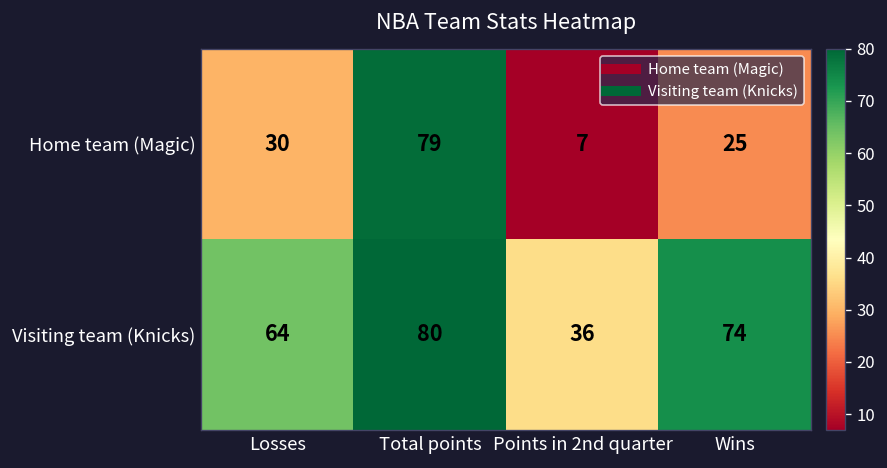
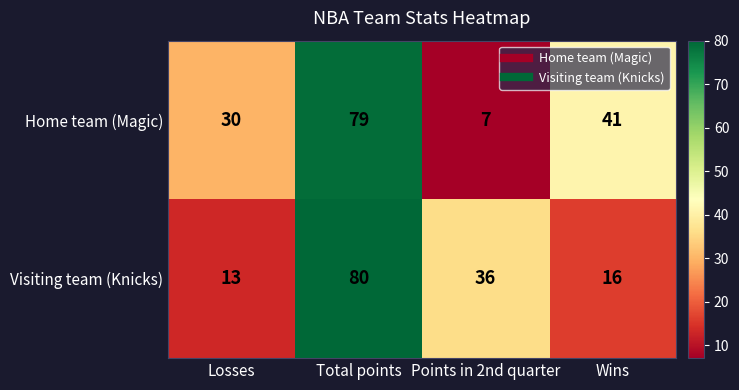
Home team (Magic), Wins: 25 -> 41
Visiting team (Knicks), Losses: 64 -> 13
Visiting team (Knicks), Wins: 74 -> 16
